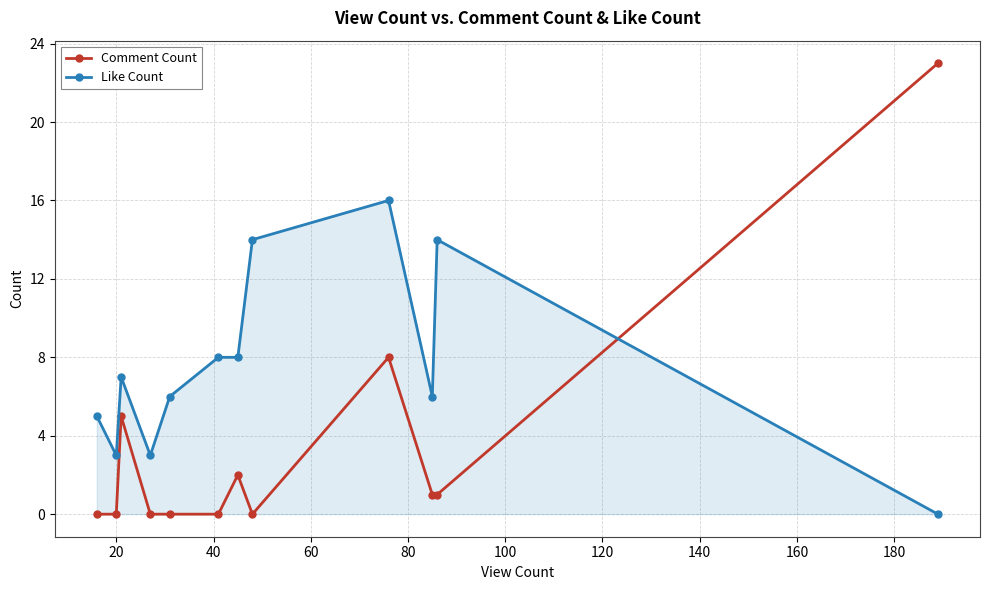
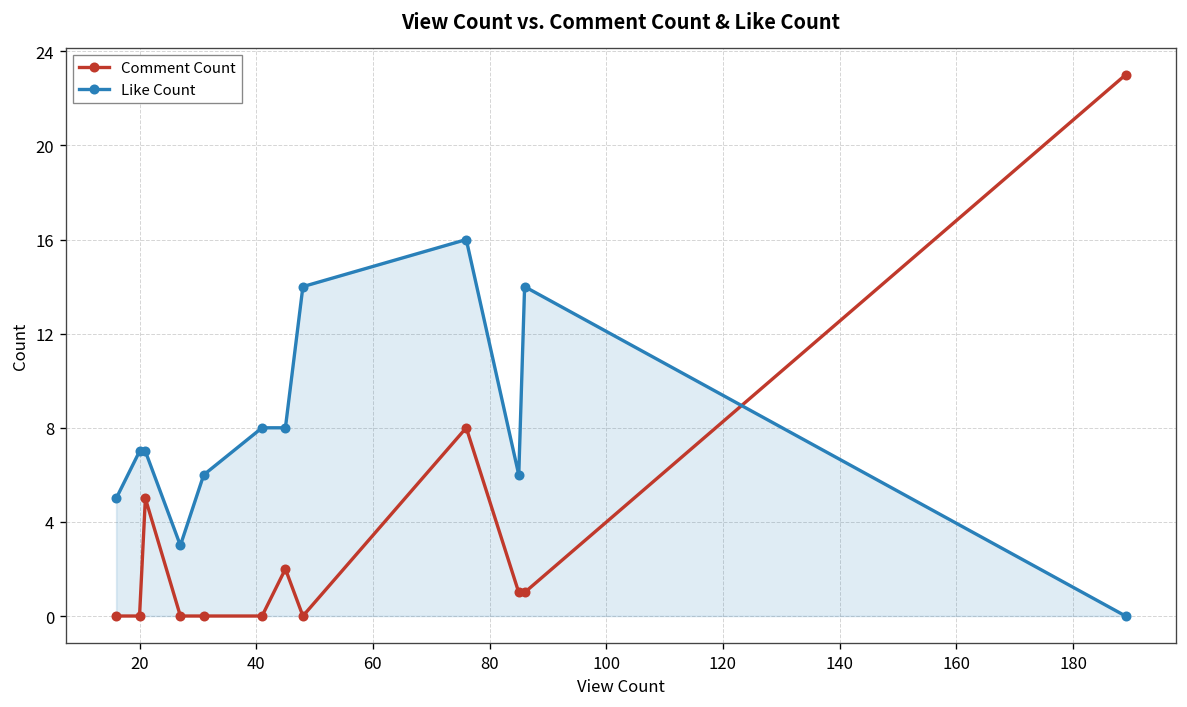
Like Count, 20: 3 -> 7
